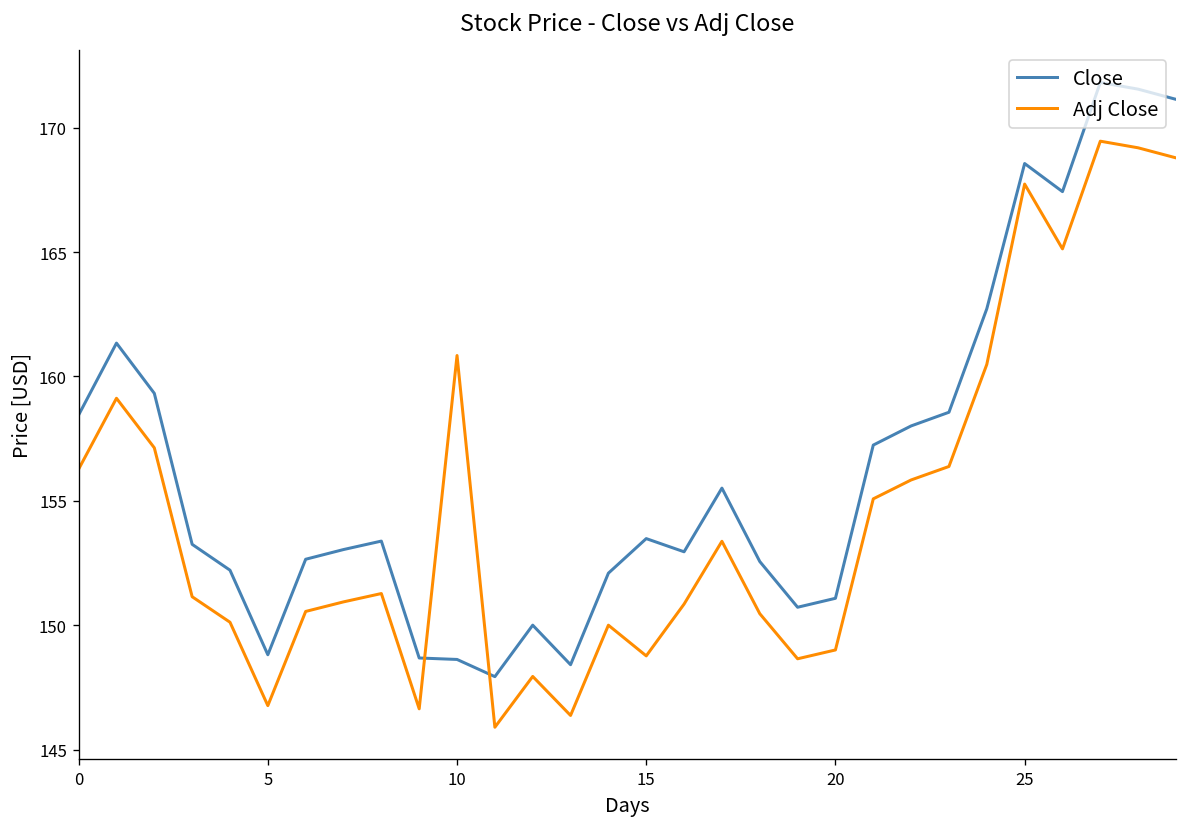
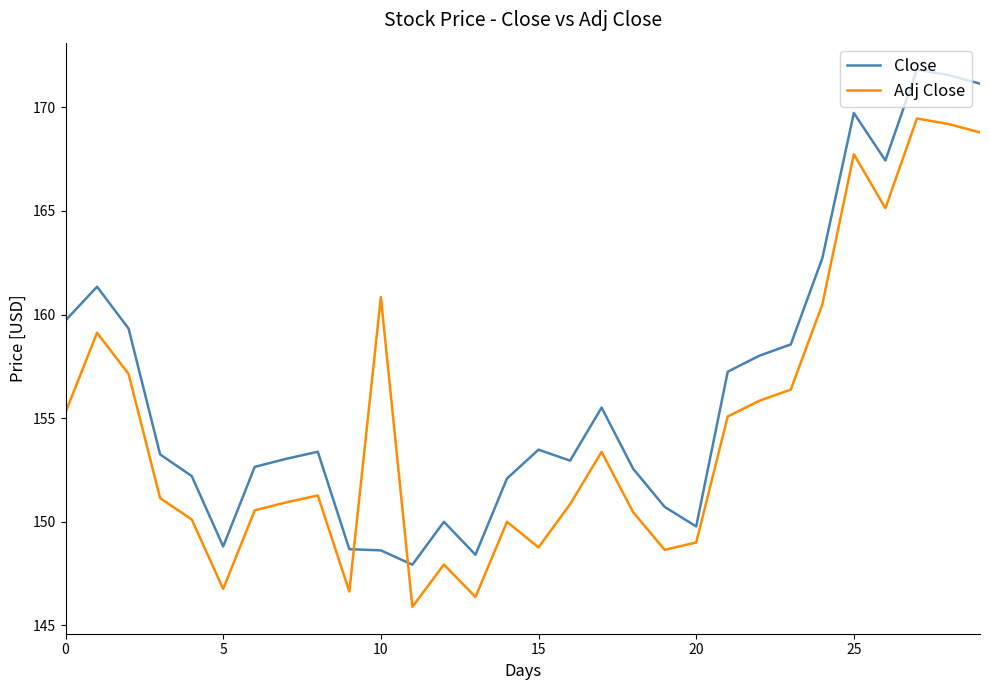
Close, 0: 158.4 -> 159.7
Adj Close, 0: 156.3 -> 155.3
Close, 20: 151.1 -> 149.8
Close, 25: 168.6 -> 169.7
